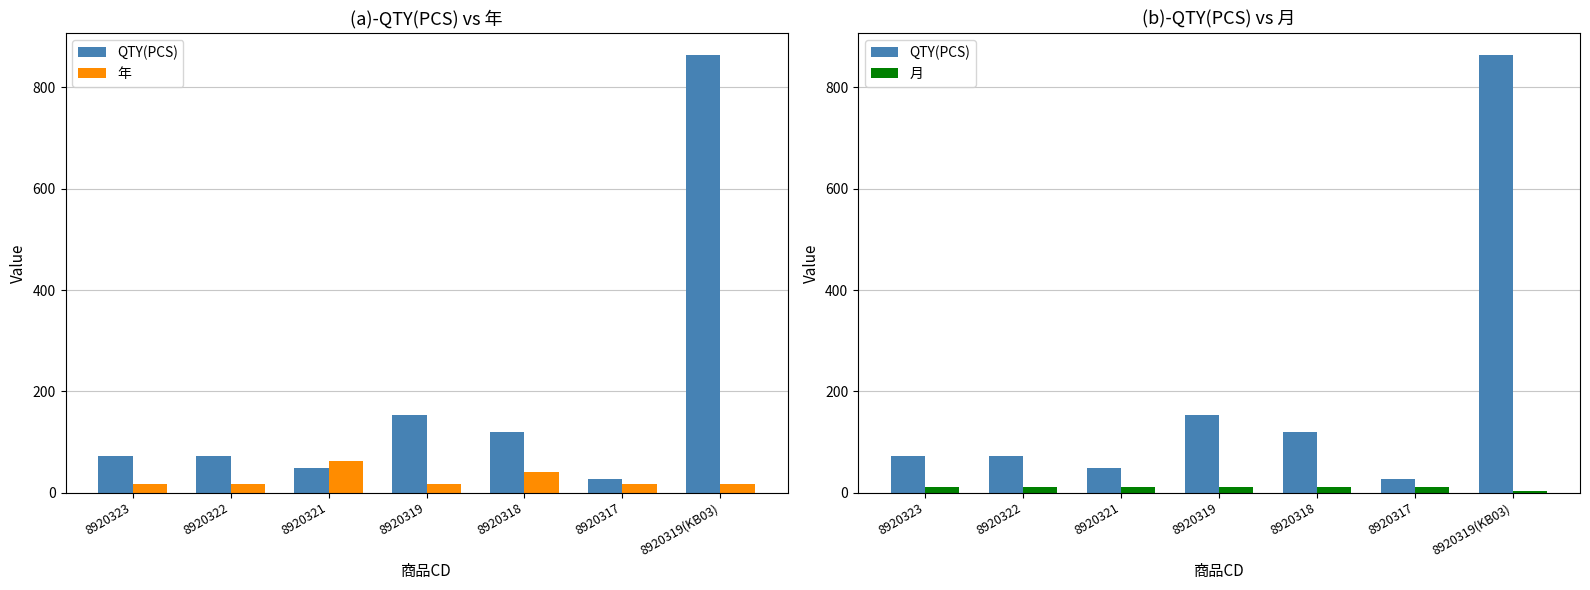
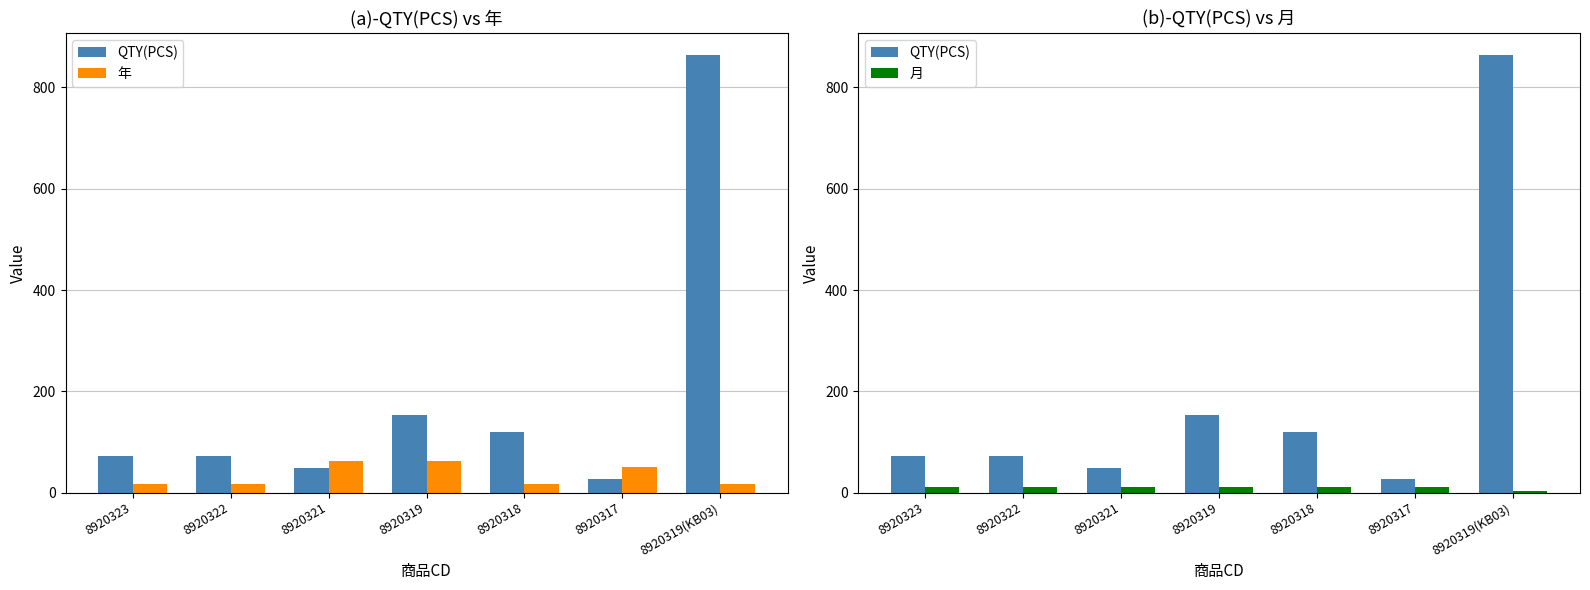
(a)-QTY(PCS) vs 年, 年, 8920319: 20 -> 60
(a)-QTY(PCS) vs 年, 年, 8920318: 40 -> 20
(a)-QTY(PCS) vs 年, 年, 8920317: 20 -> 50
